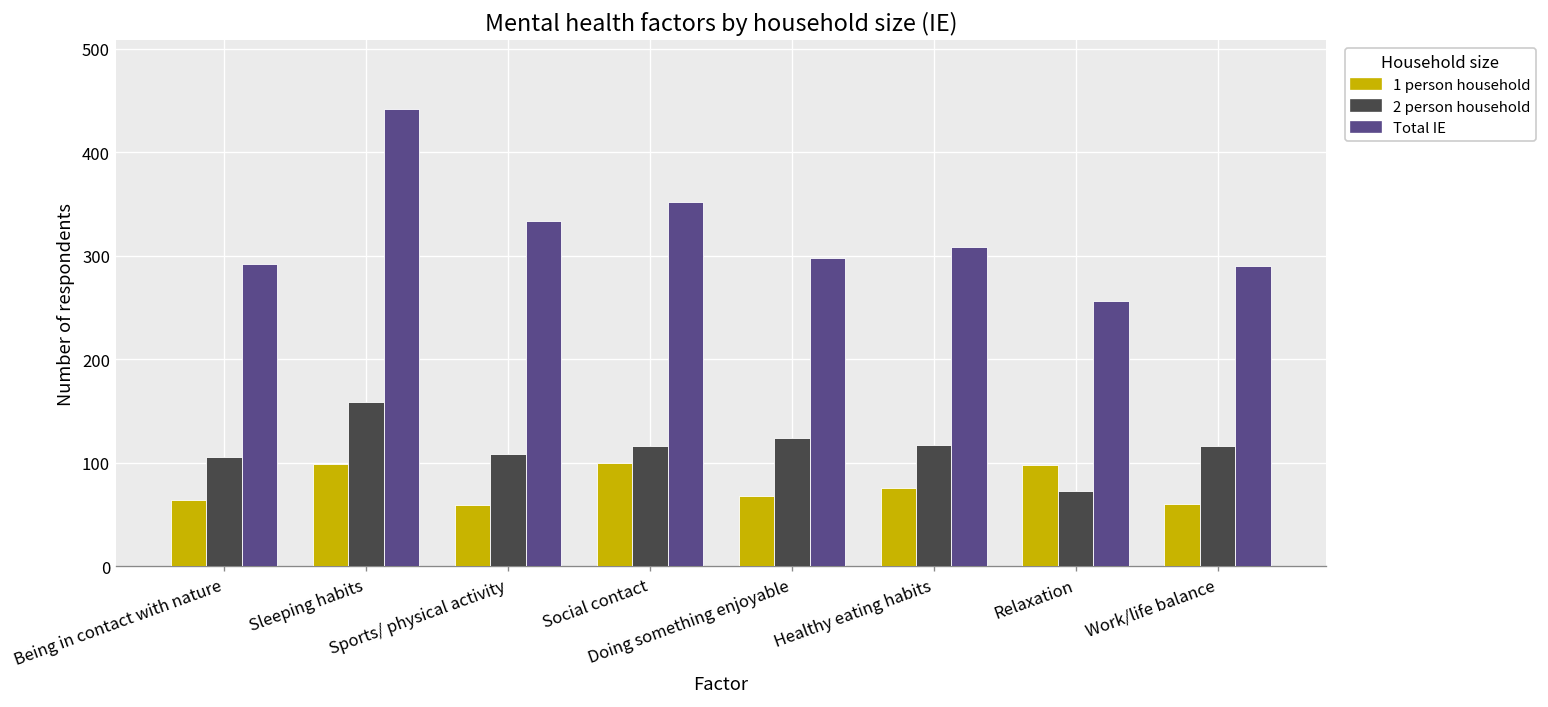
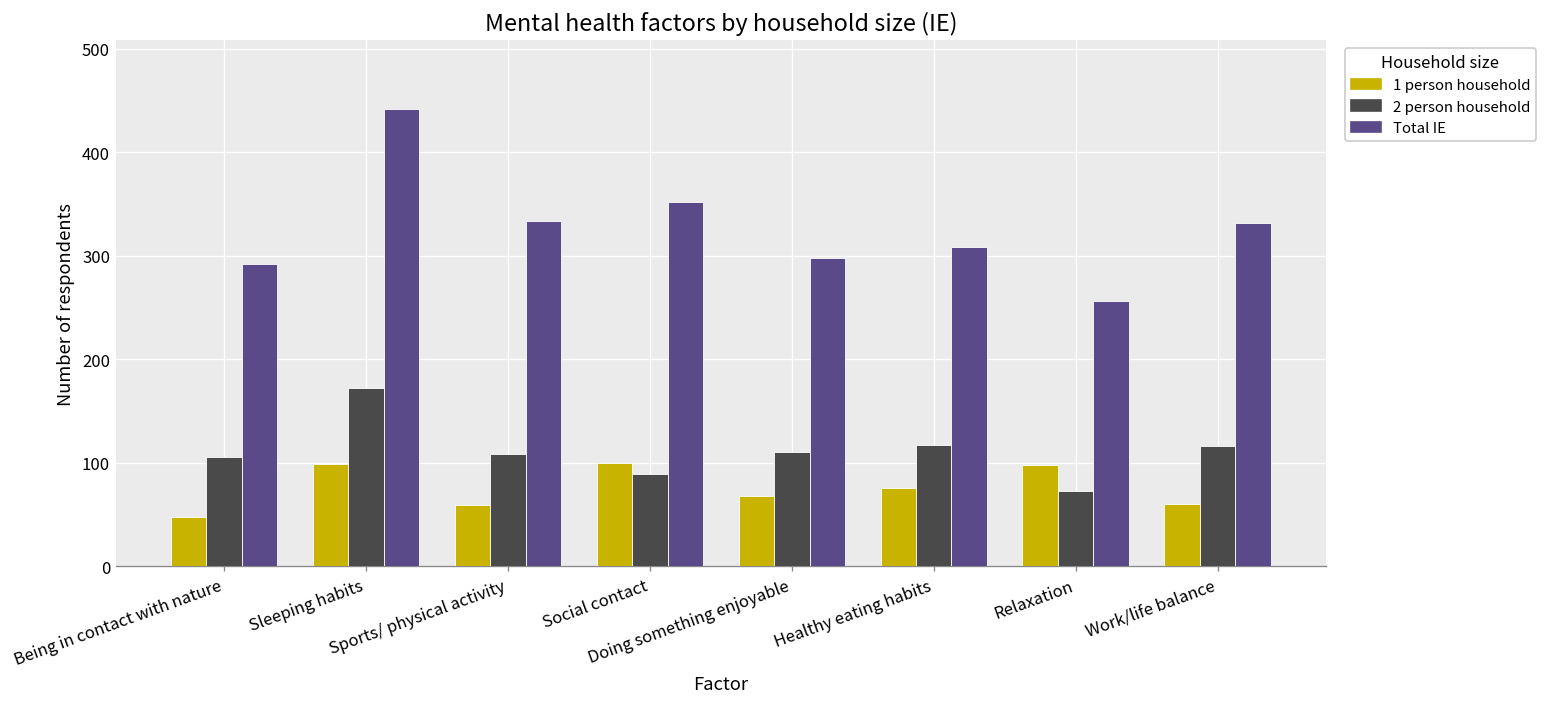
1 person household, Being in contact with nature: 60 -> 50
2 person household, Sleeping habits: 160 -> 170
2 person household, Social contact: 120 -> 90
2 person household, Doing something enjoyable: 120 -> 110
Total IE, Work/life balance: 290 -> 330
